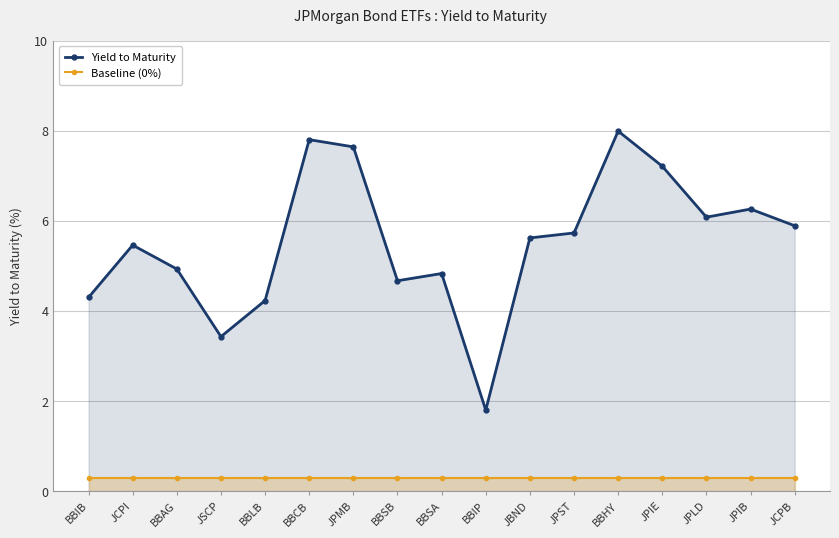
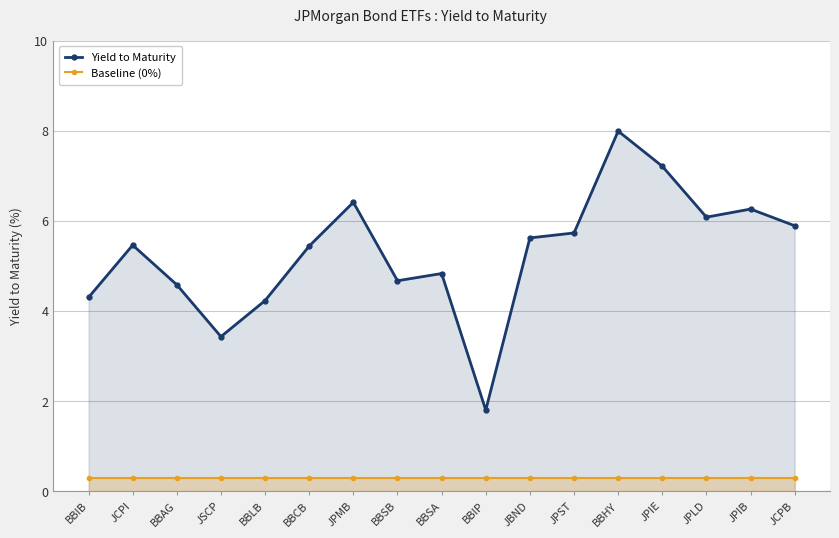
Yield to Maturity, BBAG: 4.9 -> 4.6
Yield to Maturity, BBCB: 7.8 -> 5.4
Yield to Maturity, JPMB: 7.6 -> 6.4
